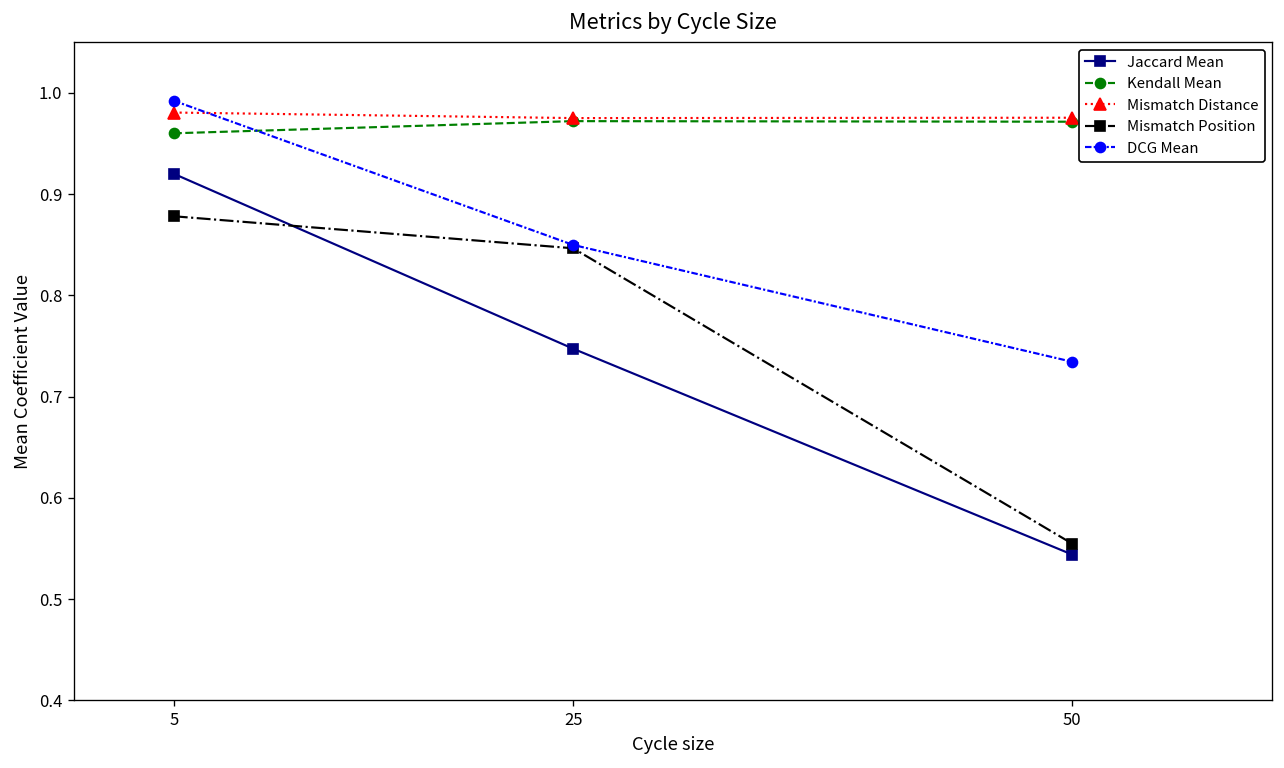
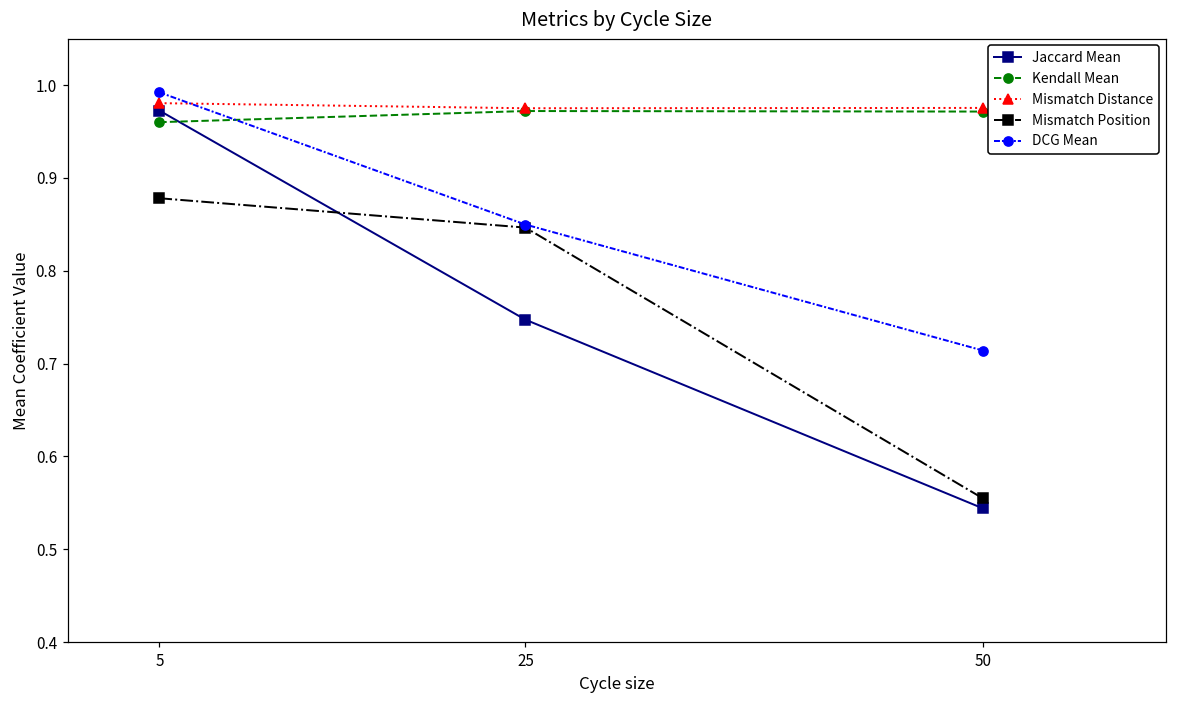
Jaccard Mean, 5: 0.92 -> 0.97
DCG Mean, 50: 0.73 -> 0.71
